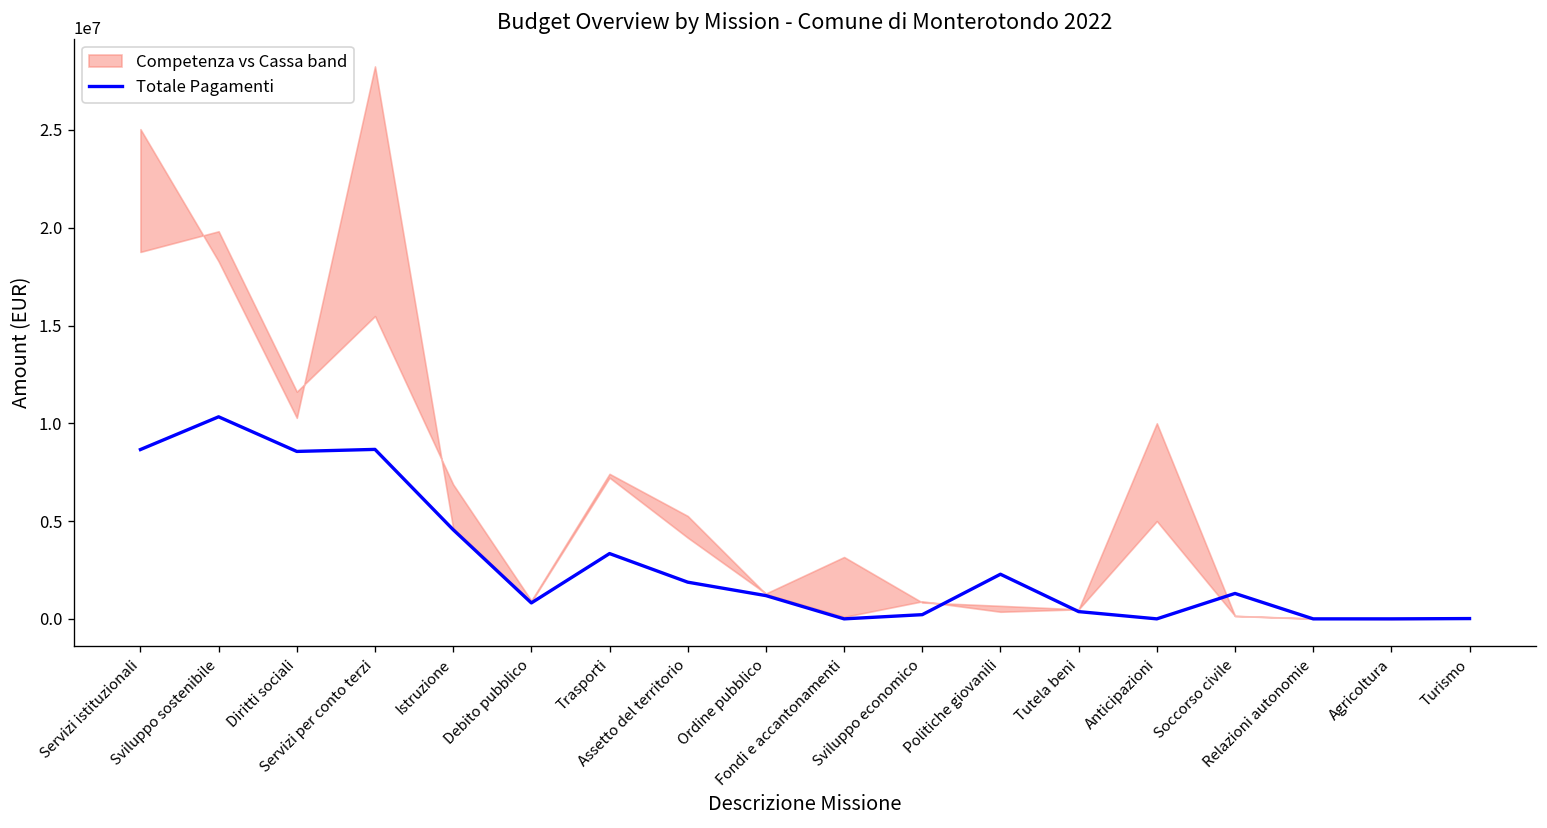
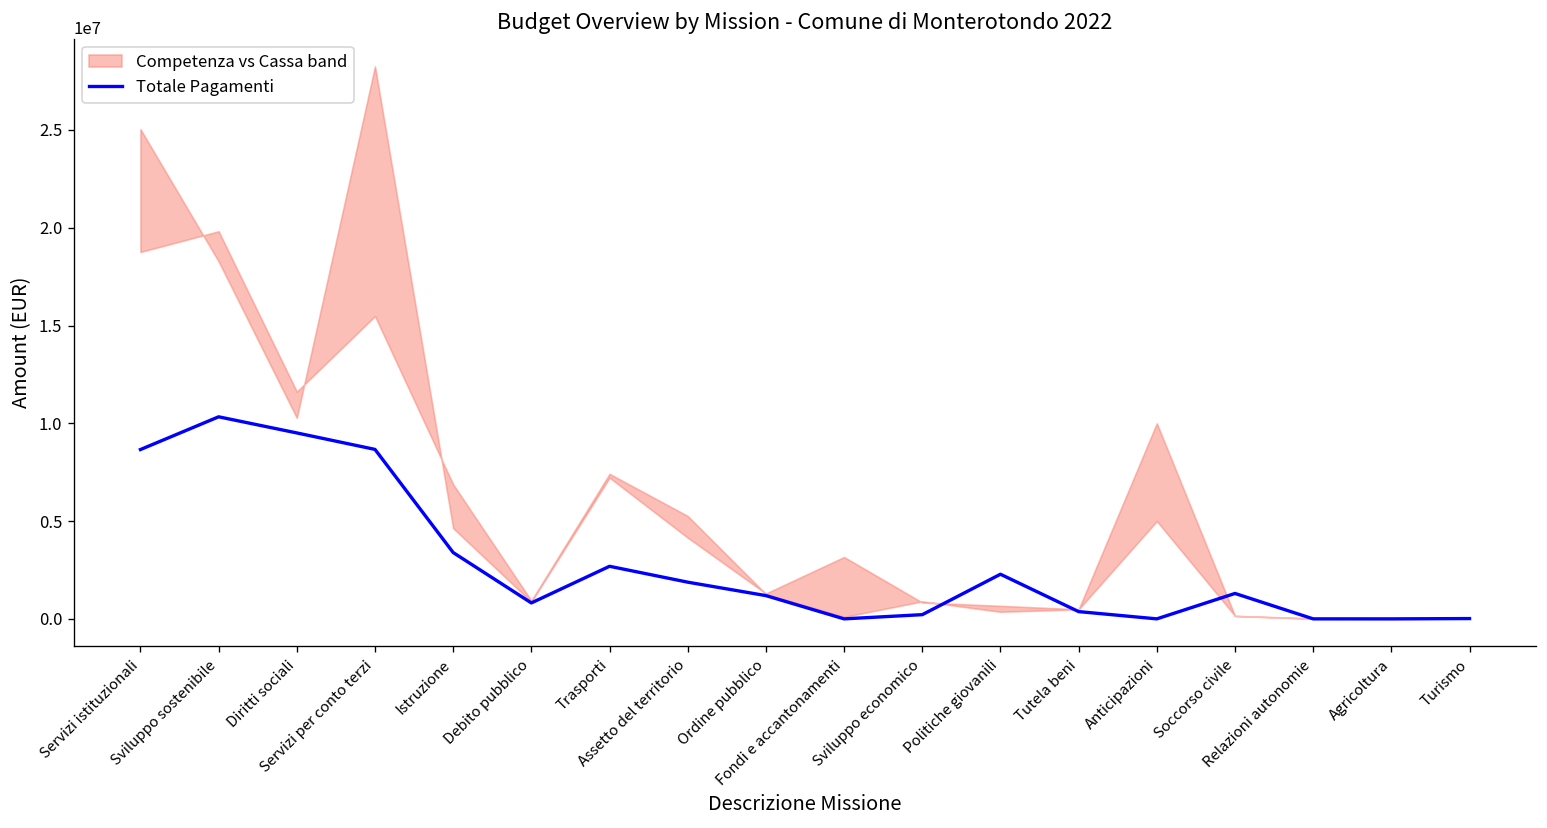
Totale Pagamenti, Diritti sociali: 8600000 -> 9500000
Totale Pagamenti, Istruzione: 4600000 -> 3400000
Totale Pagamenti, Trasporti: 3300000 -> 2700000
